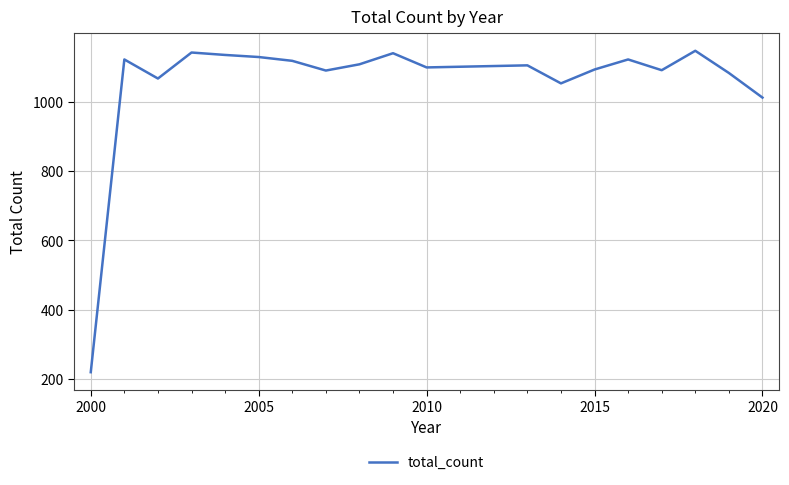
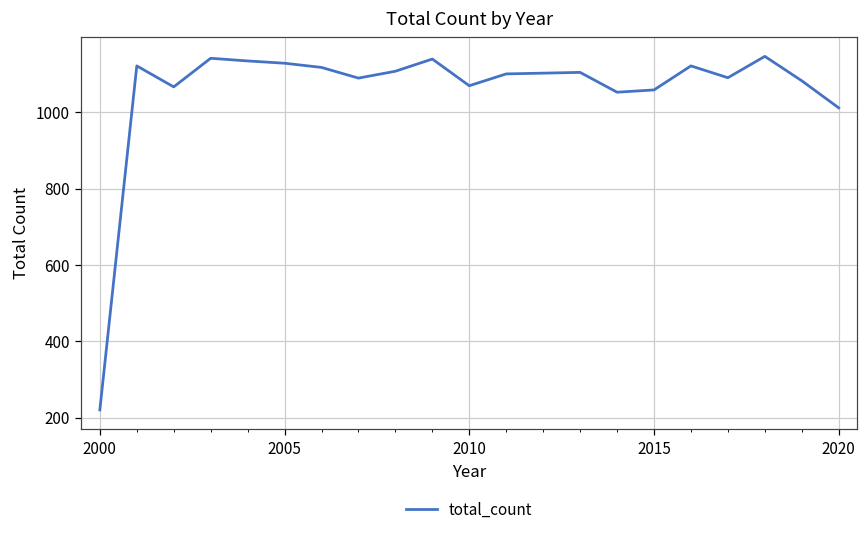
2010: 1100 -> 1070
2015: 1090 -> 1060
